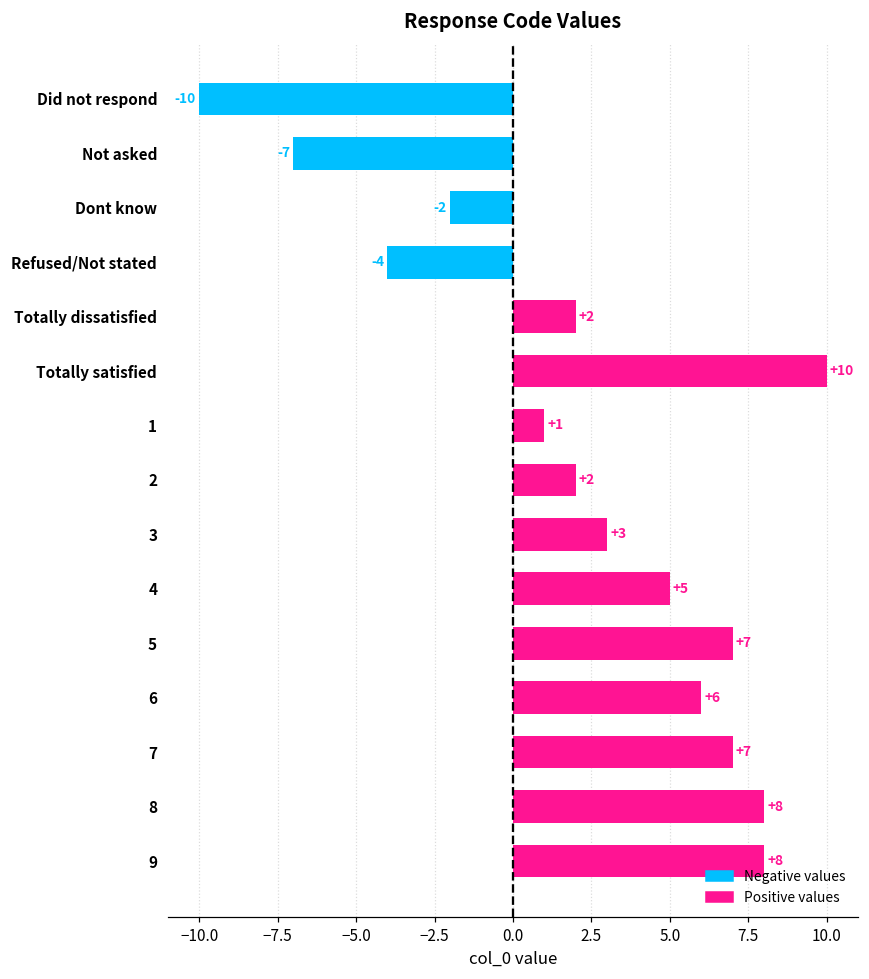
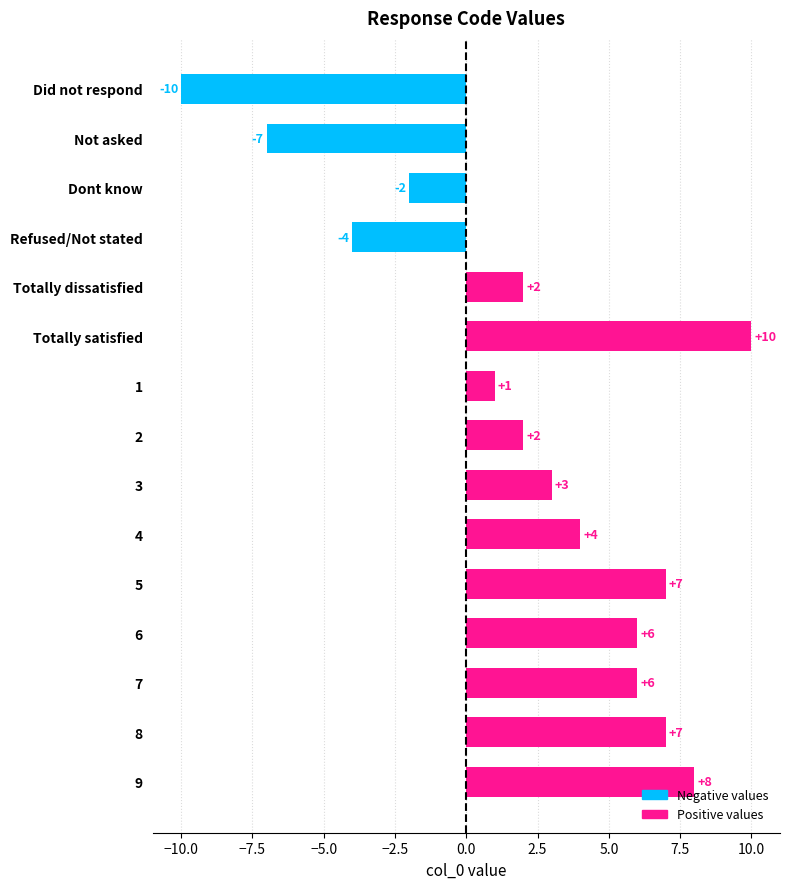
4: +5 -> +4
7: +7 -> +6
8: +8 -> +7
